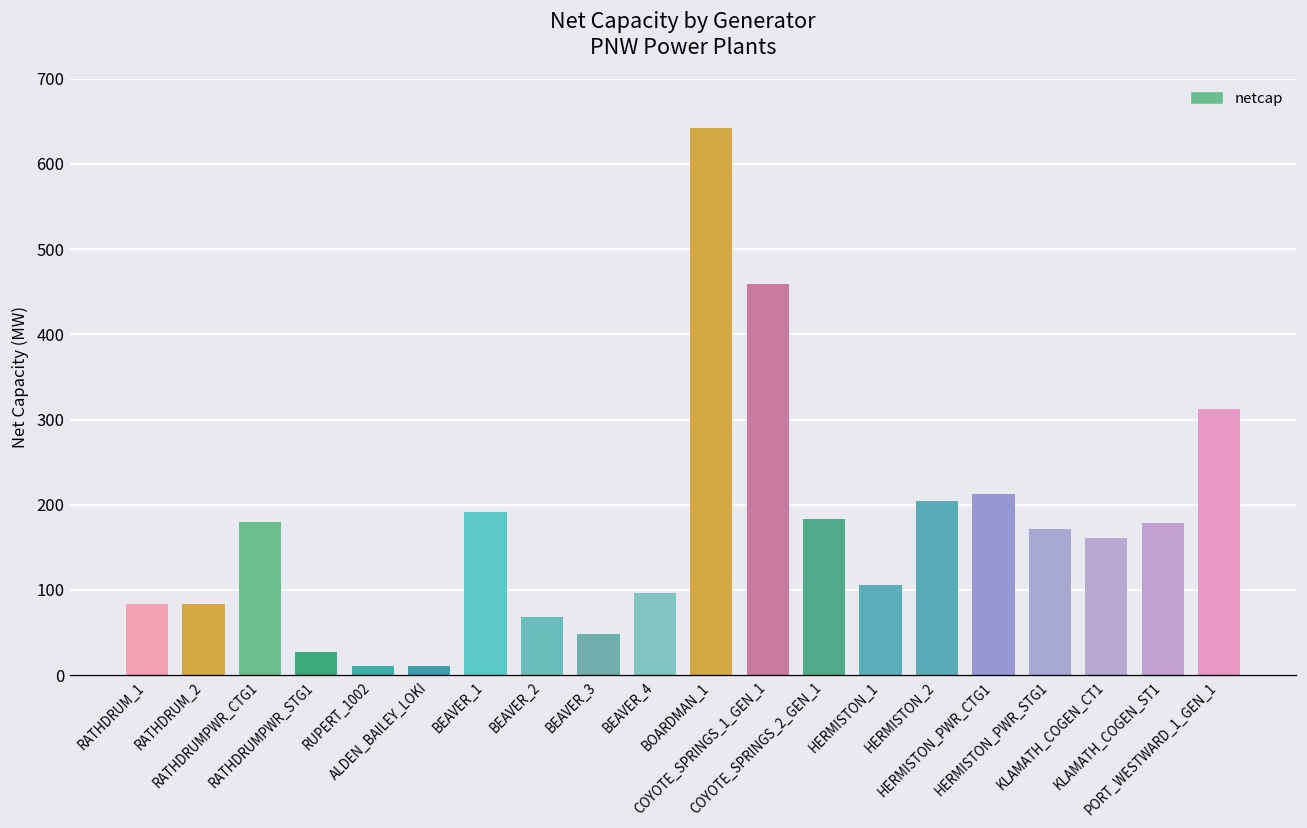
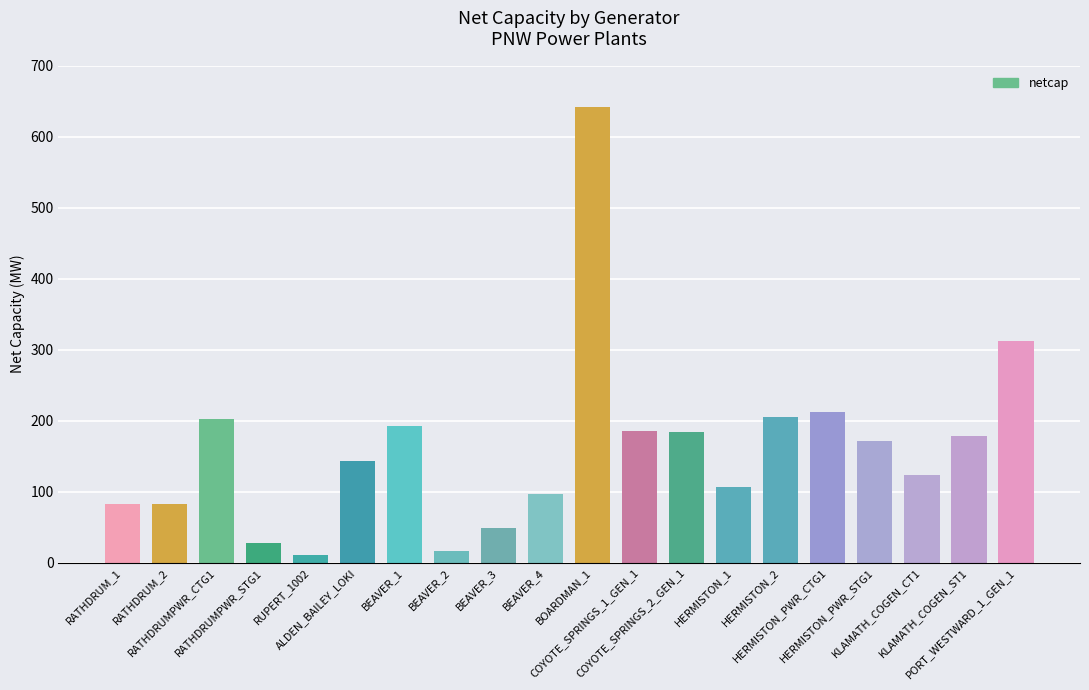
RATHDRUMPWR_CTG1: 180 -> 200
ALDEN_BAILEY_LOKI: 10 -> 140
BEAVER_2: 70 -> 20
COYOTE_SPRINGS_1_GEN_1: 460 -> 190
KLAMATH_COGEN_CT1: 160 -> 120
